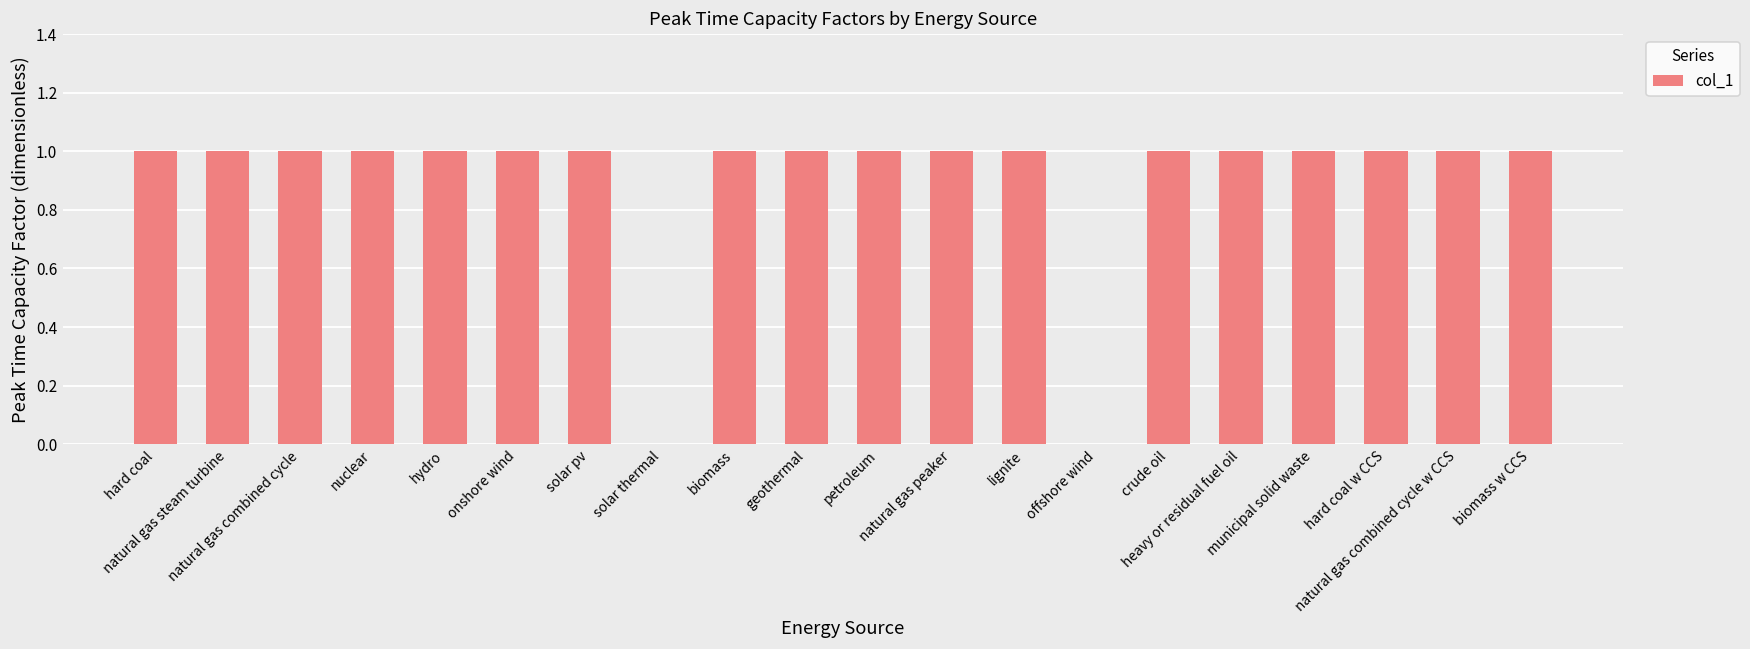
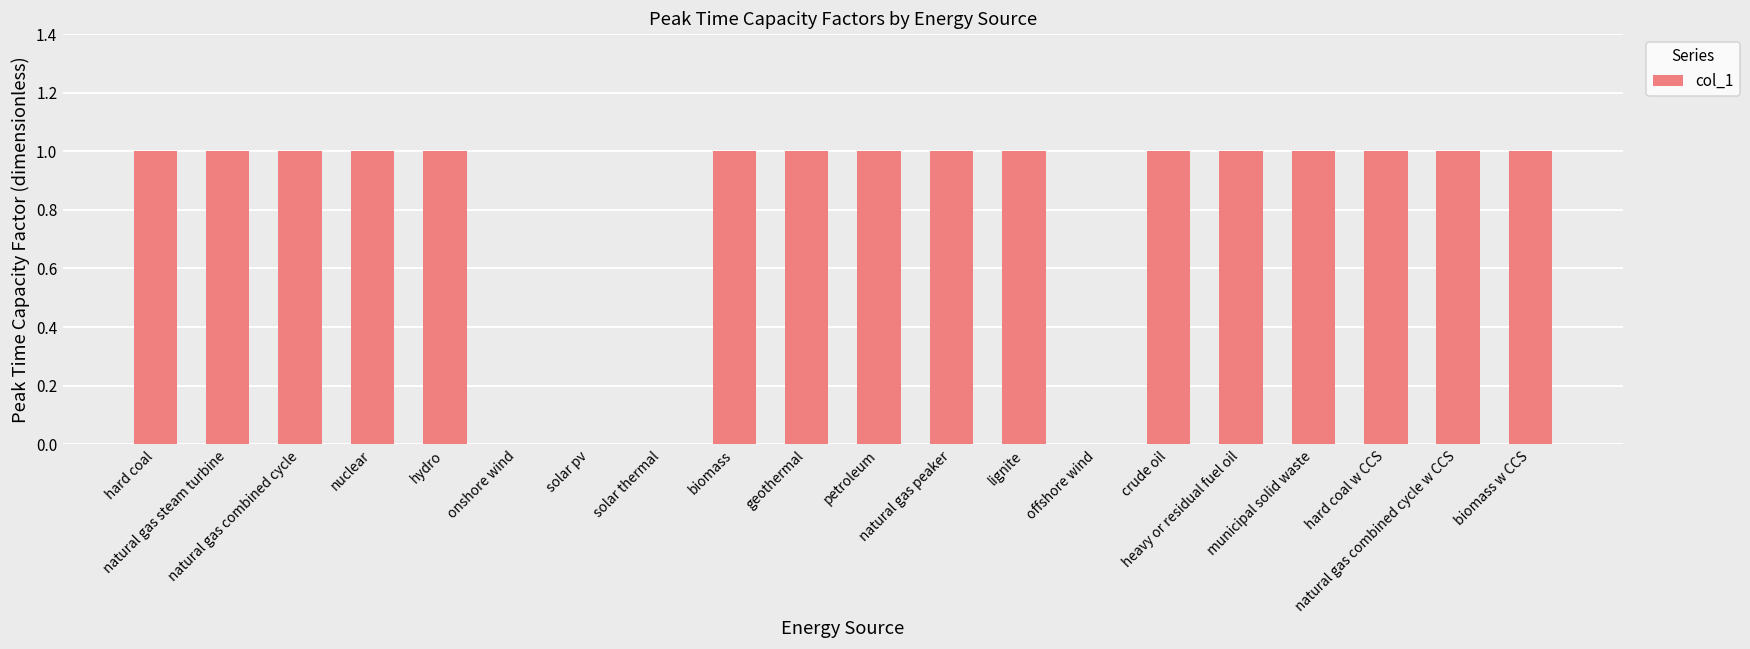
onshore wind: 1 -> 0
solar pv: 1 -> 0
